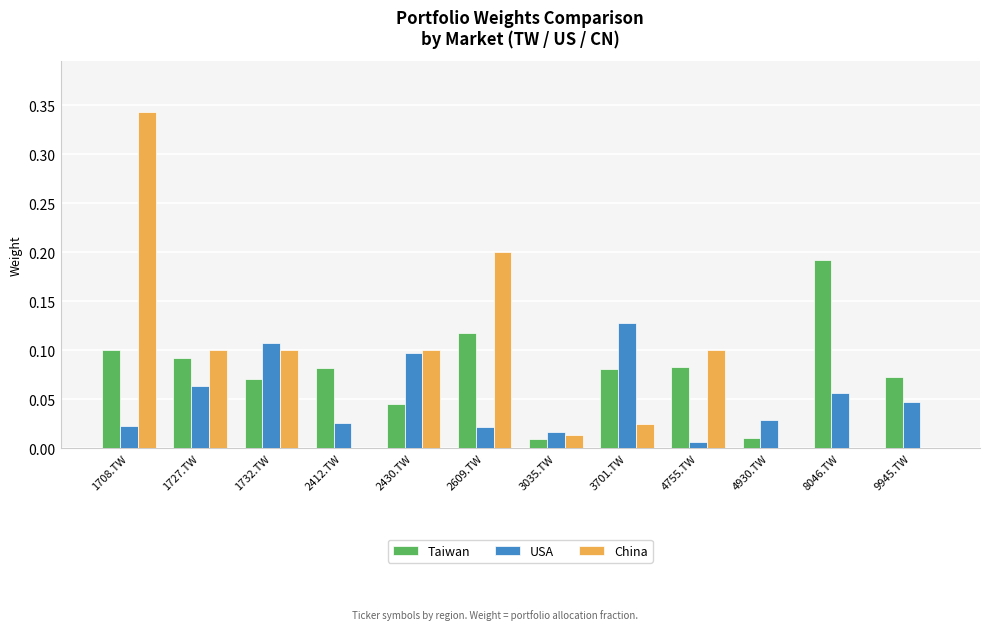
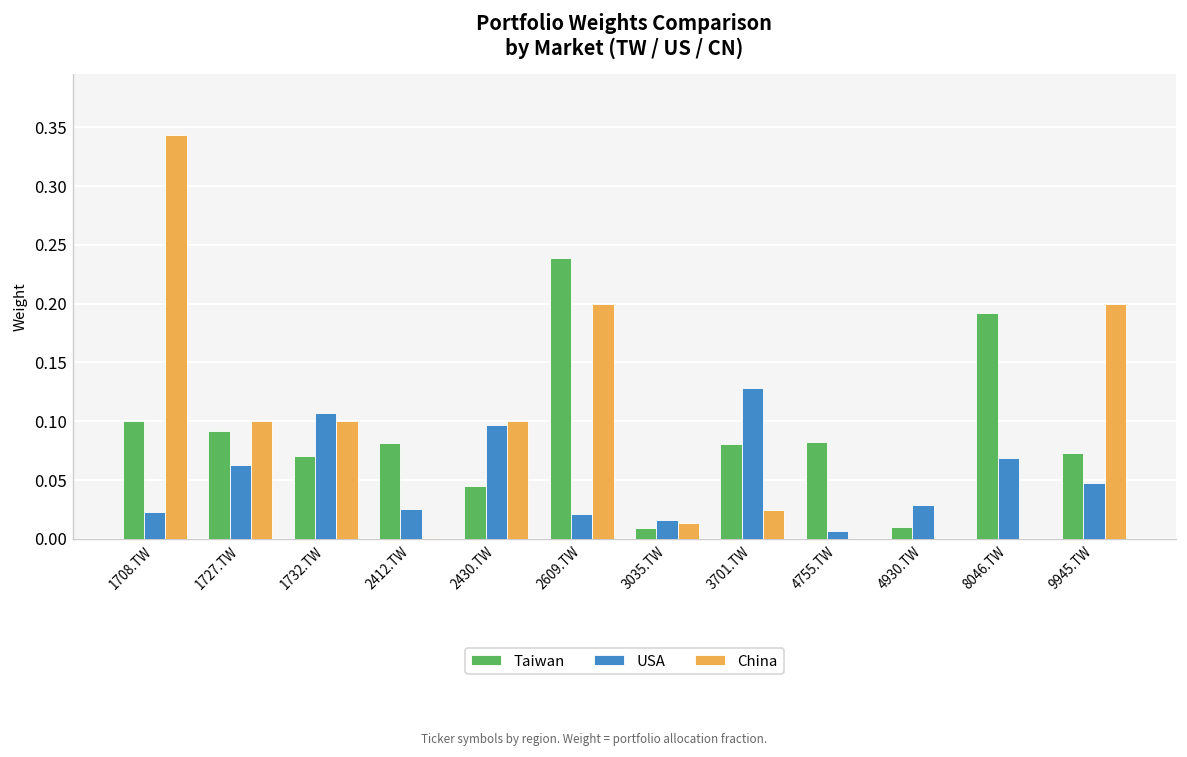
Taiwan, 2609.TW: 0.12 -> 0.24
China, 4755.TW: 0.1 -> 0.0
USA, 8046.TW: 0.06 -> 0.07
China, 9945.TW: 0.0 -> 0.2
